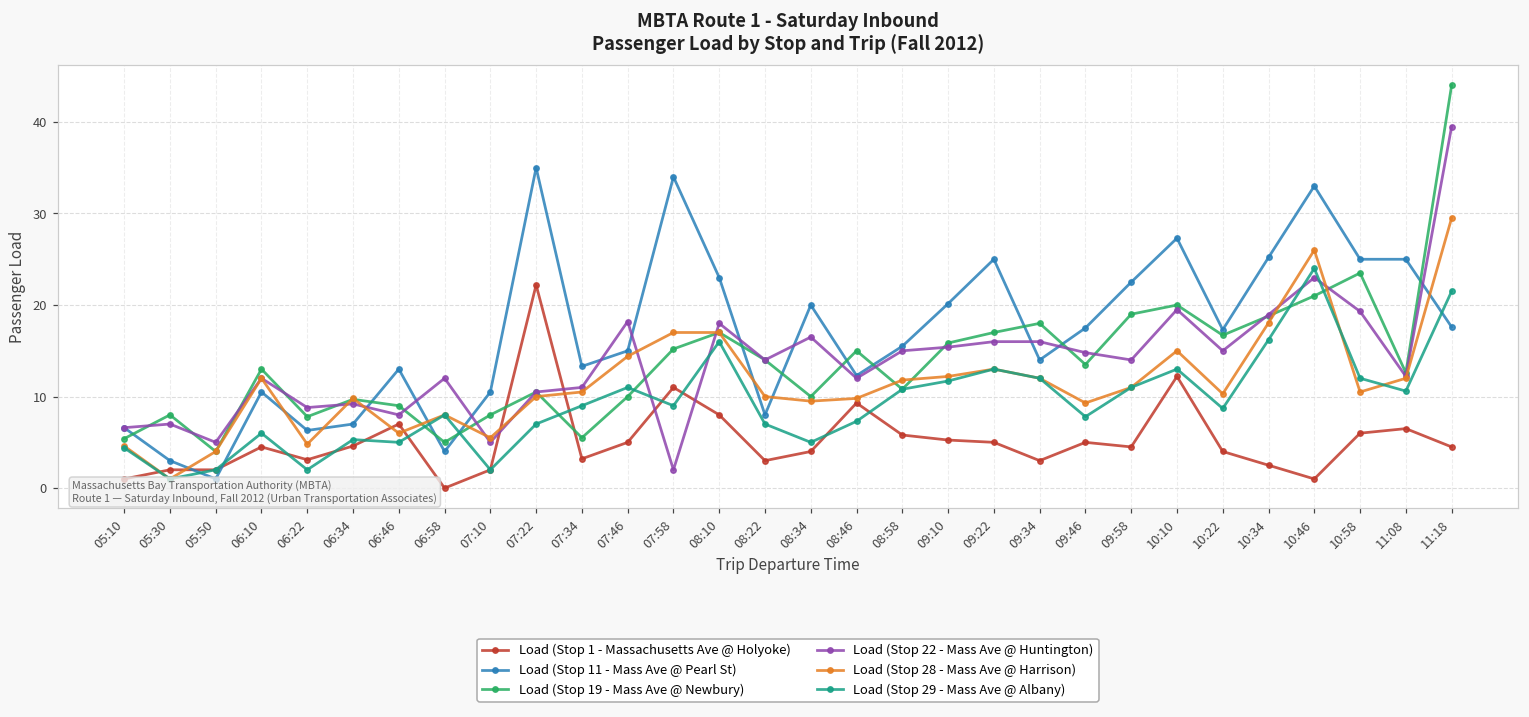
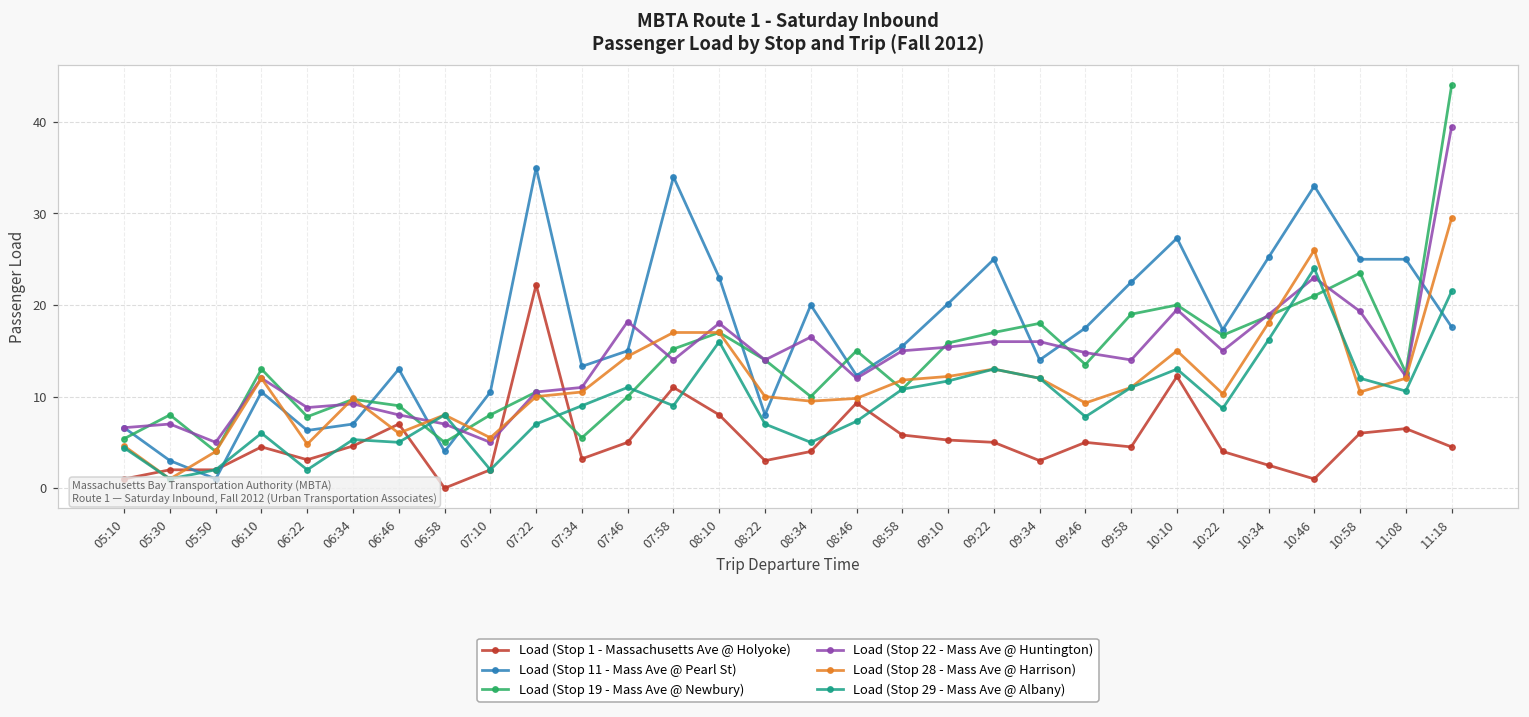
Load (Stop 22 - Mass Ave @ Huntington), 06:58: 12 -> 7
Load (Stop 22 - Mass Ave @ Huntington), 07:58: 2 -> 14
